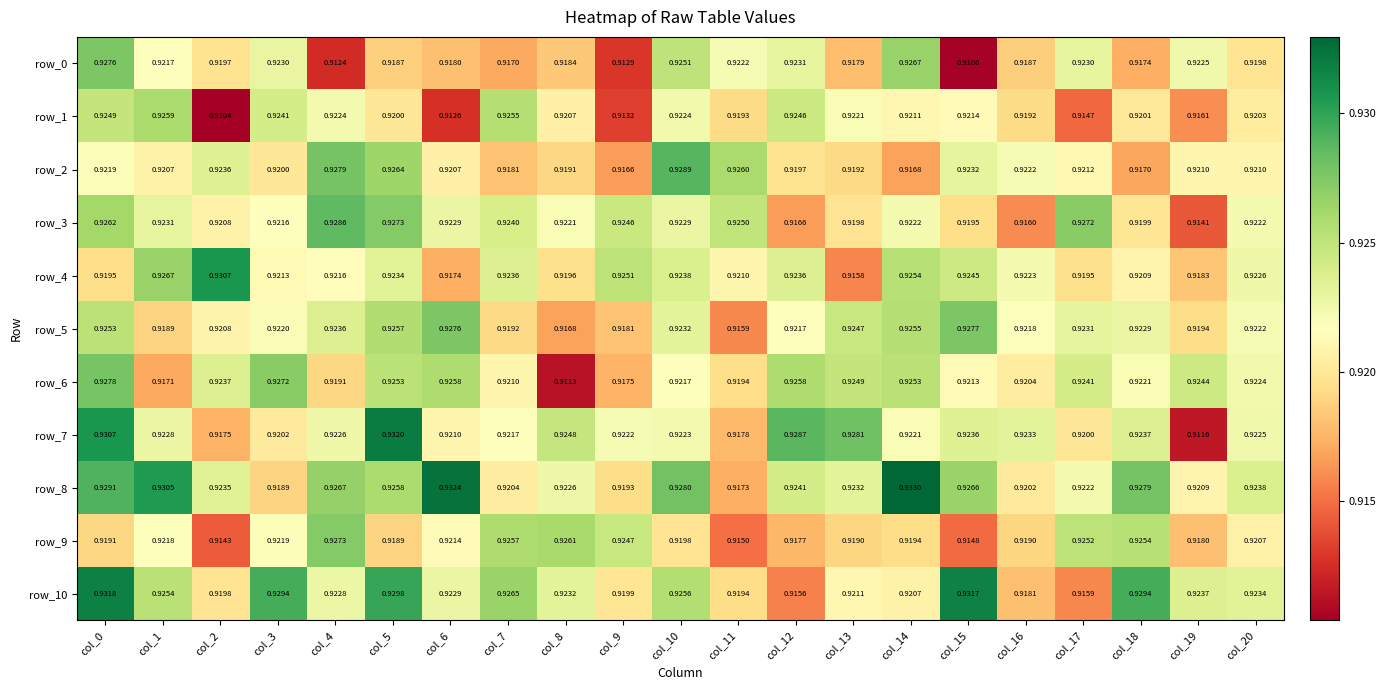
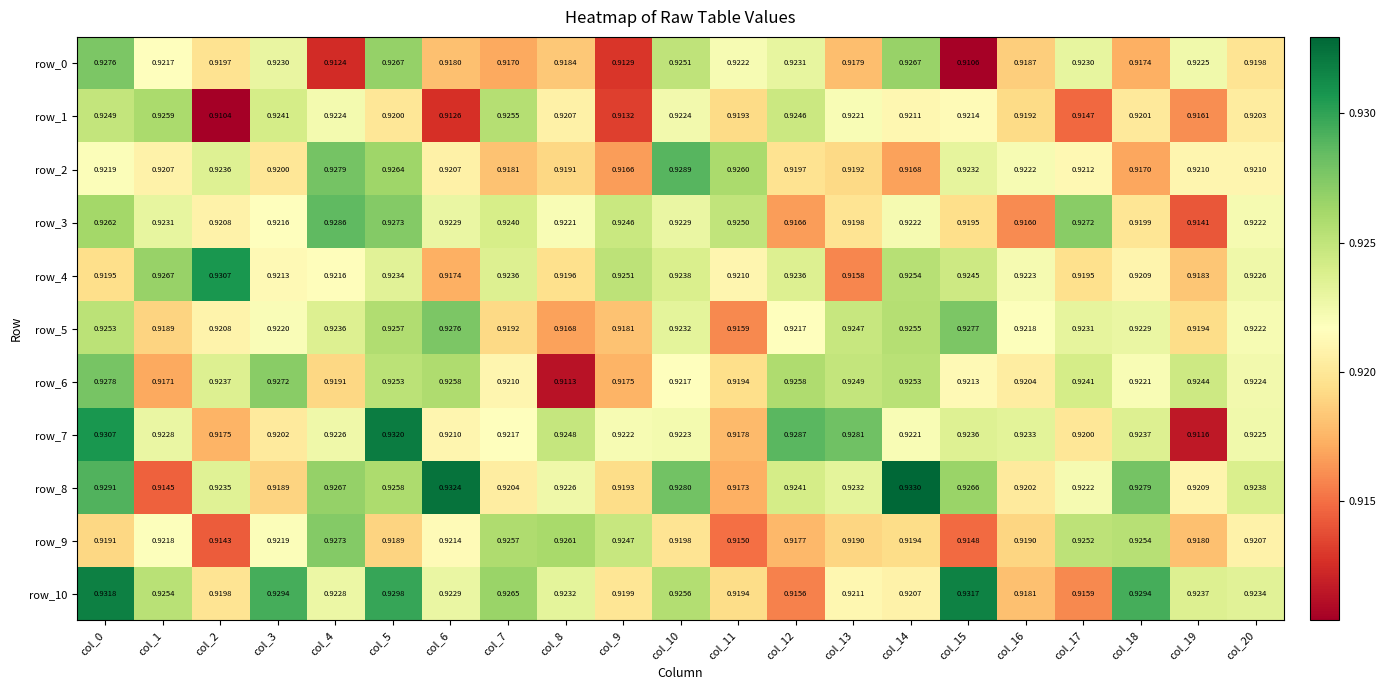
row_0, col_5: 0.9187 -> 0.9267
row_8, col_1: 0.9305 -> 0.9145
